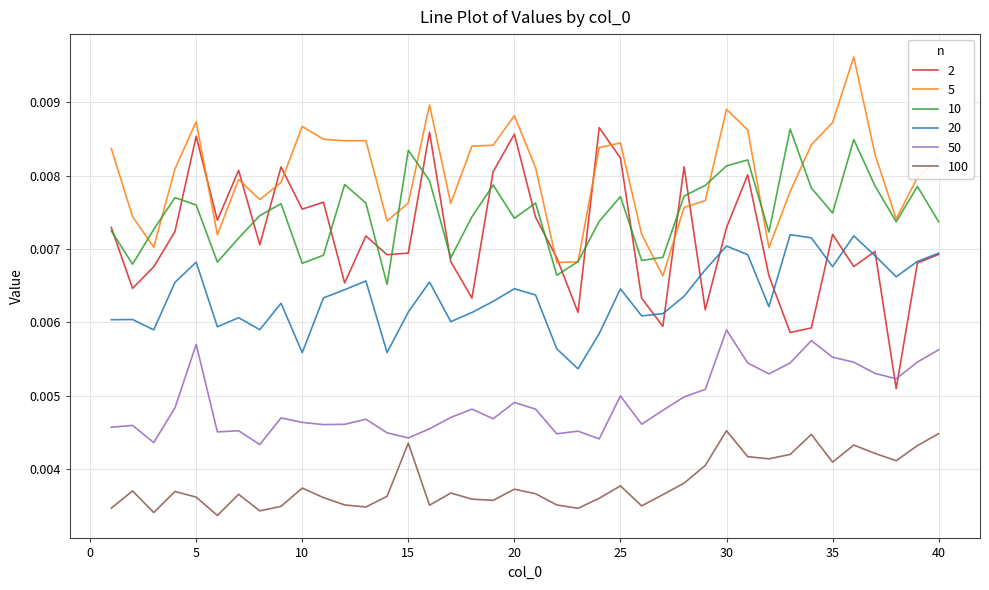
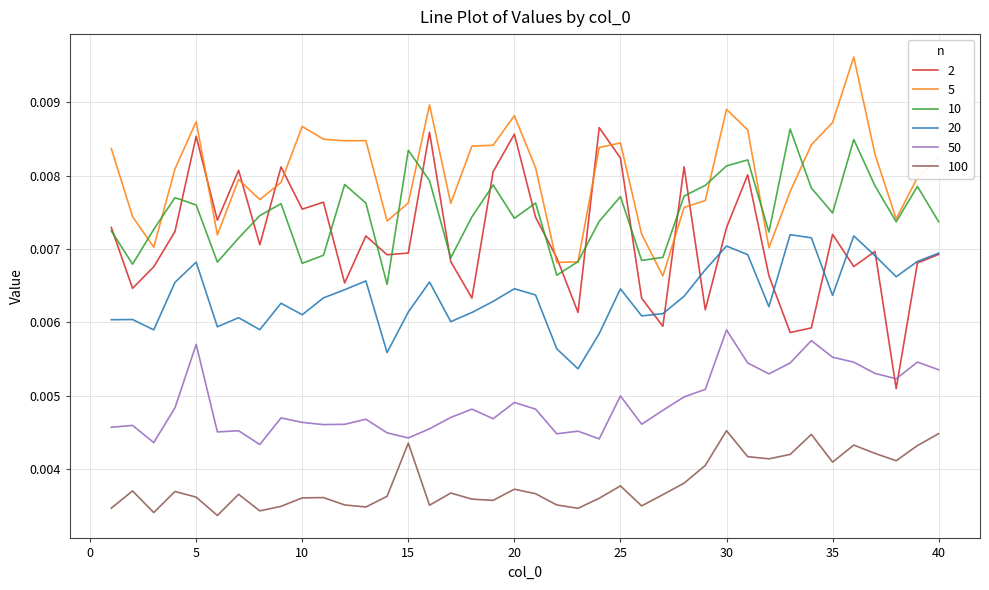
20, 10: 0.0056 -> 0.0061
100, 10: 0.0037 -> 0.0036
20, 35: 0.0068 -> 0.0064
50, 40: 0.0056 -> 0.0054
